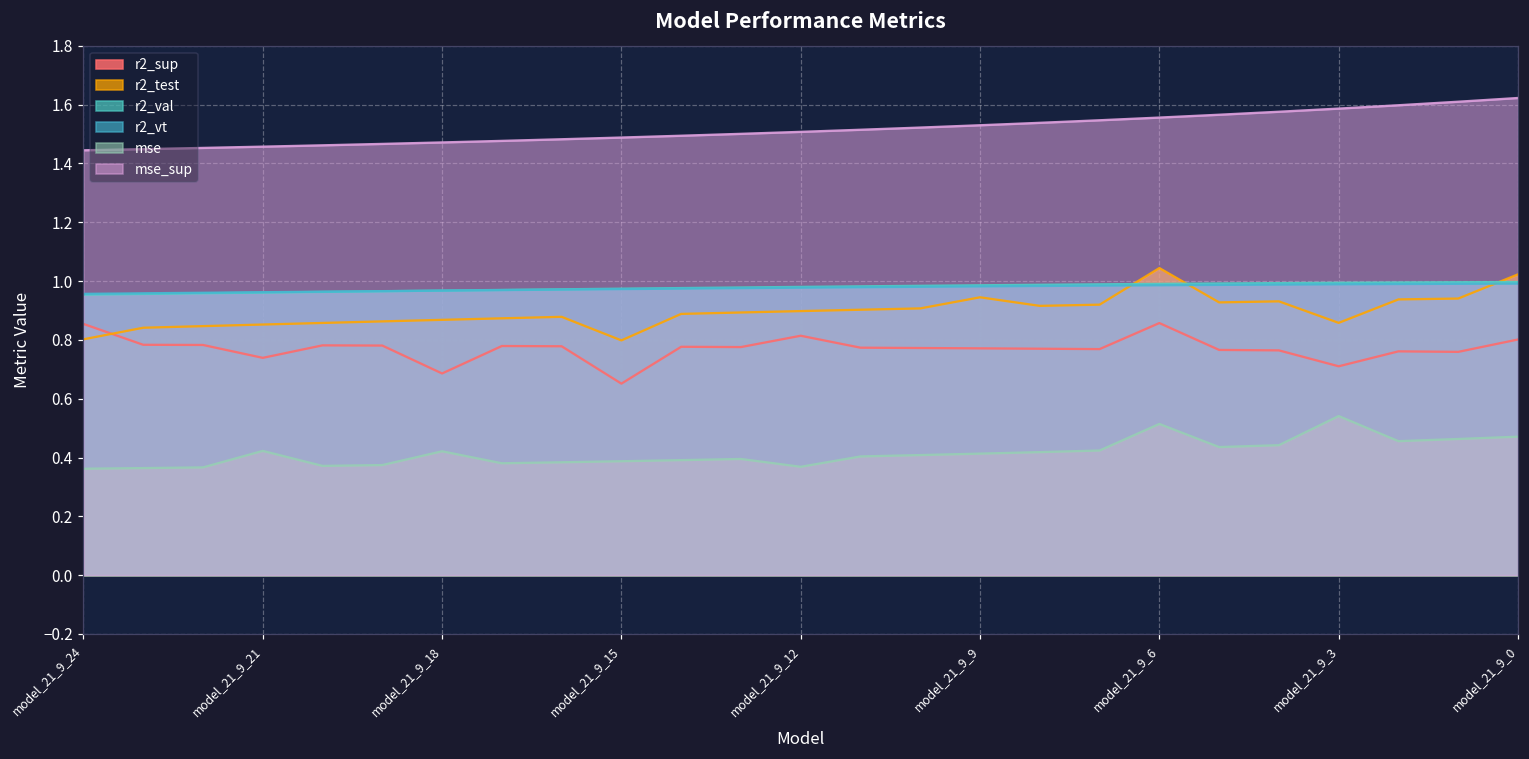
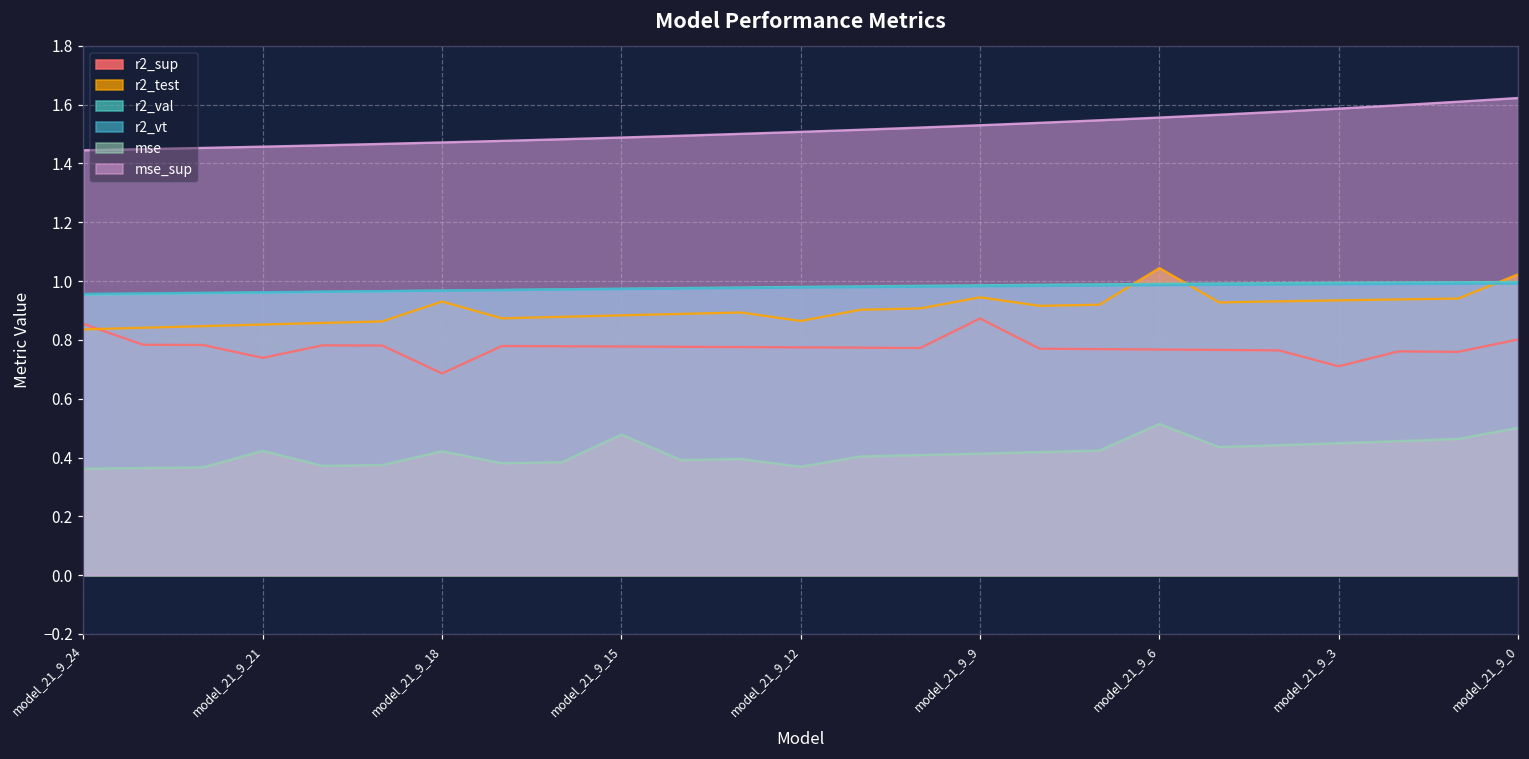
r2_test, model_21_9_24: 0.80 -> 0.84
r2_test, model_21_9_18: 0.87 -> 0.93
r2_sup, model_21_9_15: 0.65 -> 0.78
r2_test, model_21_9_15: 0.80 -> 0.88
mse, model_21_9_15: 0.39 -> 0.48
r2_sup, model_21_9_12: 0.81 -> 0.77
r2_test, model_21_9_12: 0.90 -> 0.86
r2_sup, model_21_9_9: 0.77 -> 0.87
r2_sup, model_21_9_6: 0.86 -> 0.77
r2_test, model_21_9_3: 0.86 -> 0.93
mse, model_21_9_3: 0.54 -> 0.45
mse, model_21_9_0: 0.47 -> 0.50
